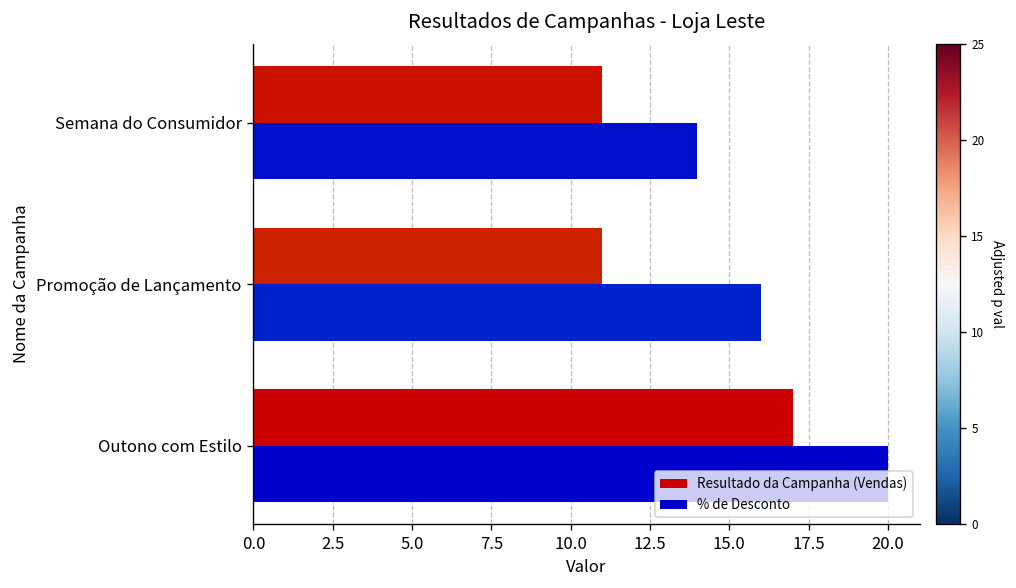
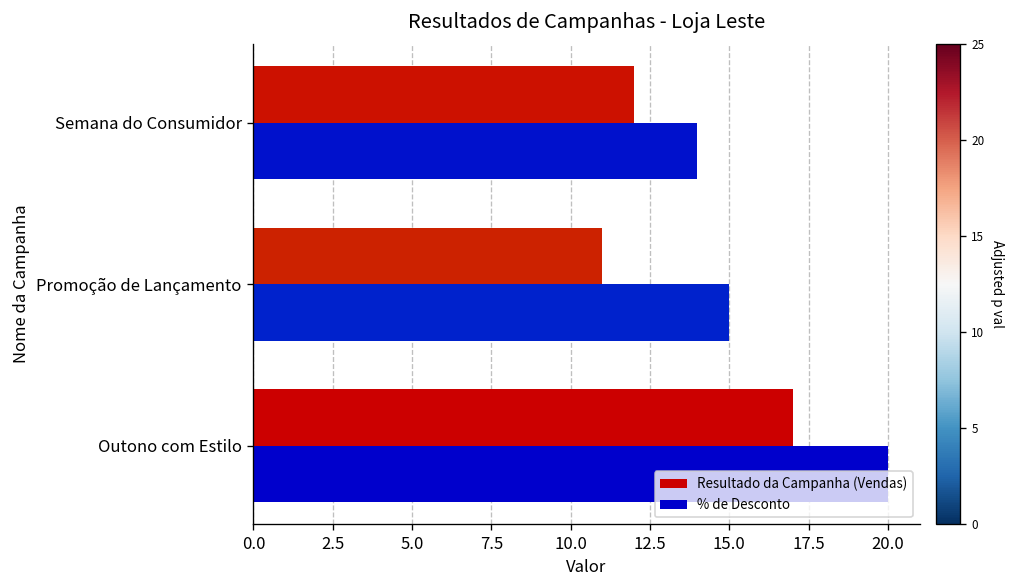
Resultado da Campanha (Vendas), Semana do Consumidor: 11 -> 12
% de Desconto, Promoção de Lançamento: 16 -> 15
